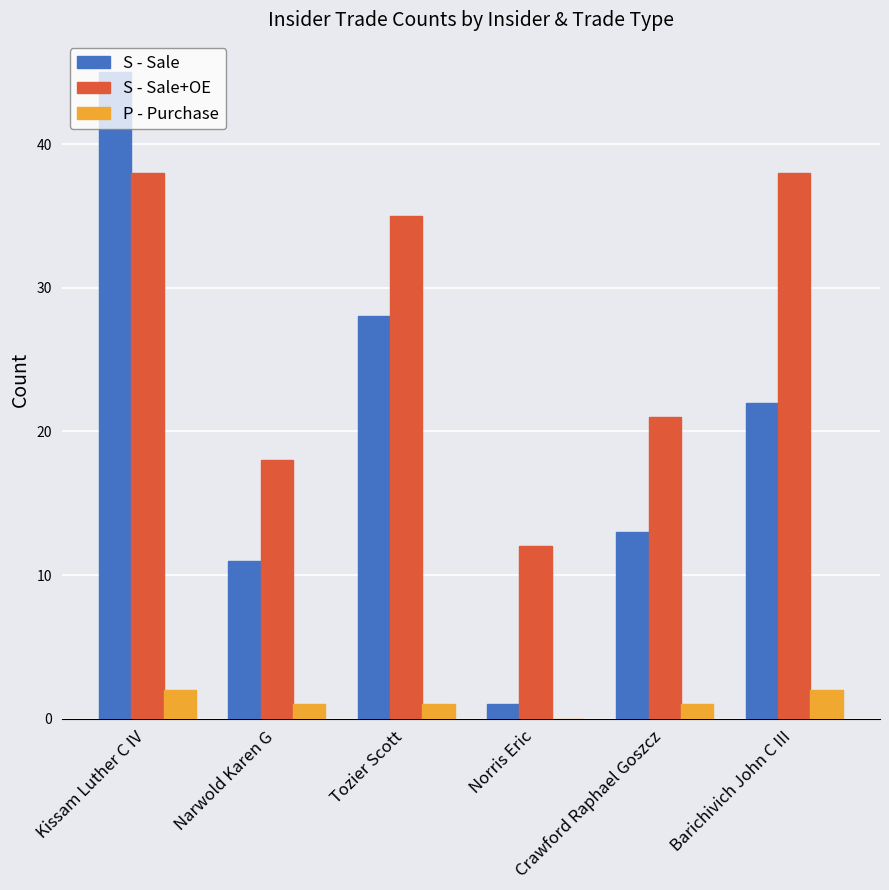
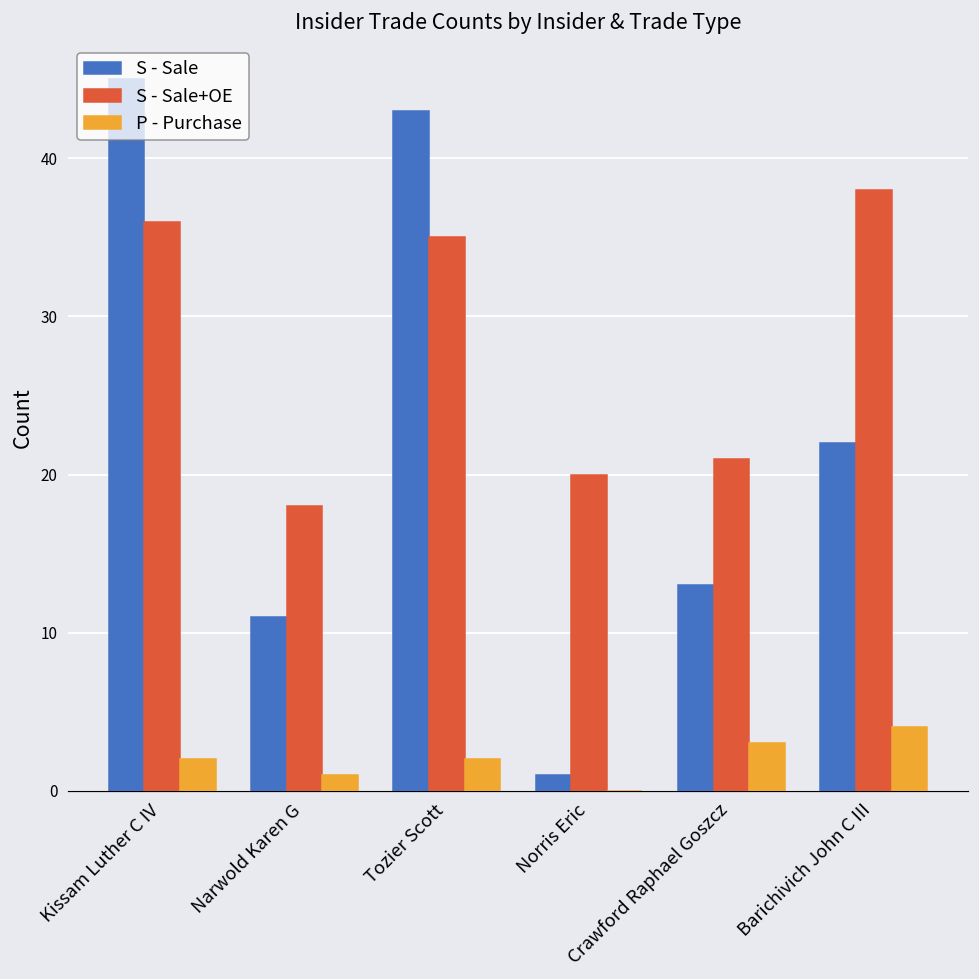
S - Sale+OE, Kissam Luther C IV: 38 -> 36
S - Sale, Tozier Scott: 28 -> 43
P - Purchase, Tozier Scott: 1 -> 2
S - Sale+OE, Norris Eric: 12 -> 20
P - Purchase, Crawford Raphael Goszcz: 1 -> 3
P - Purchase, Barichivich John C III: 2 -> 4
